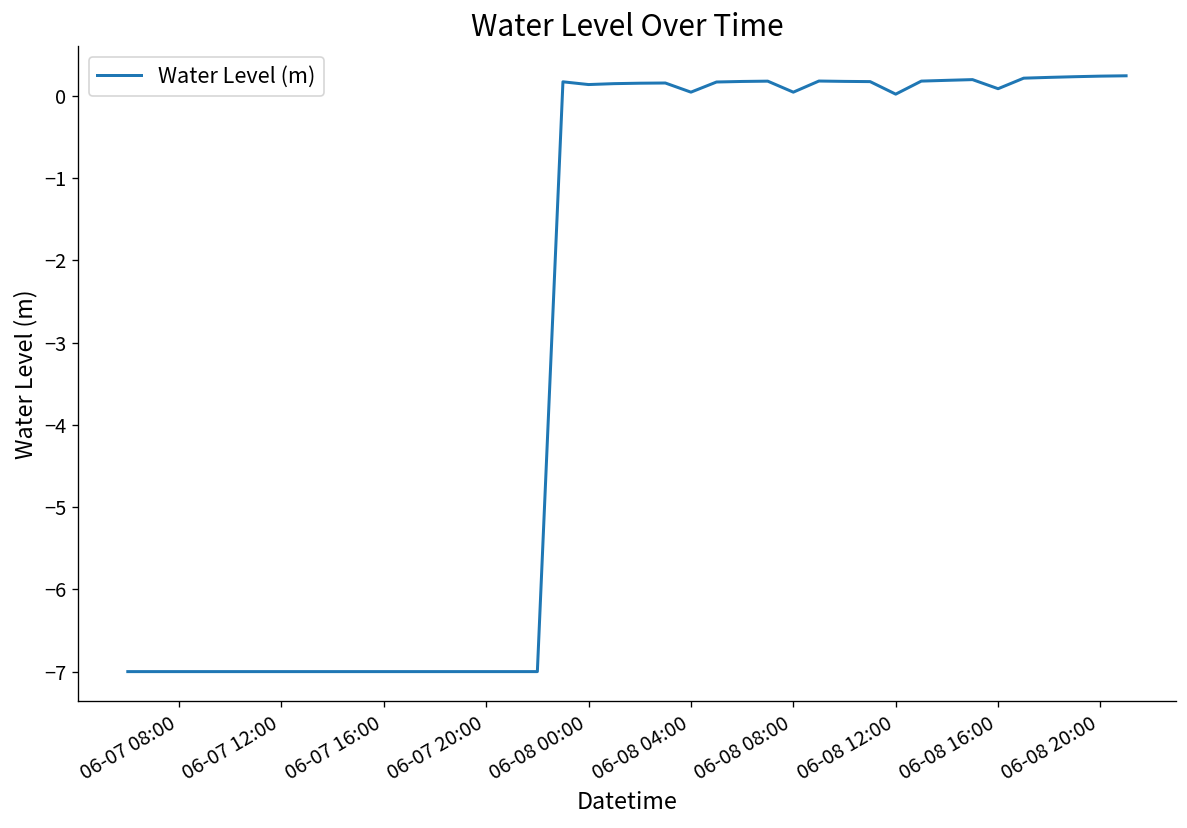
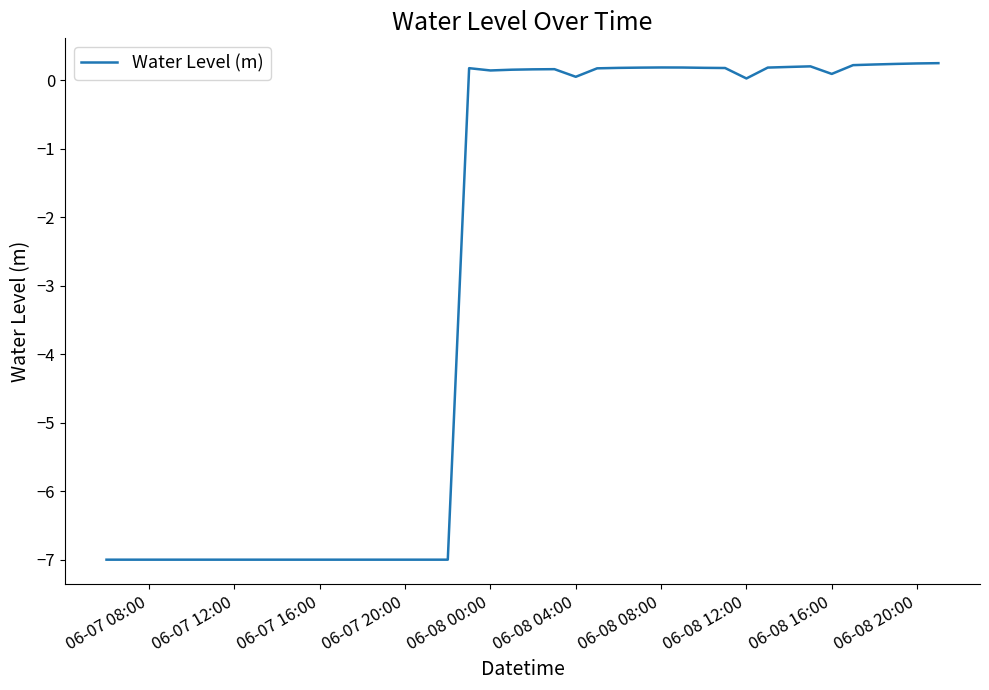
06-08 08:00: 0.0 -> 0.2
